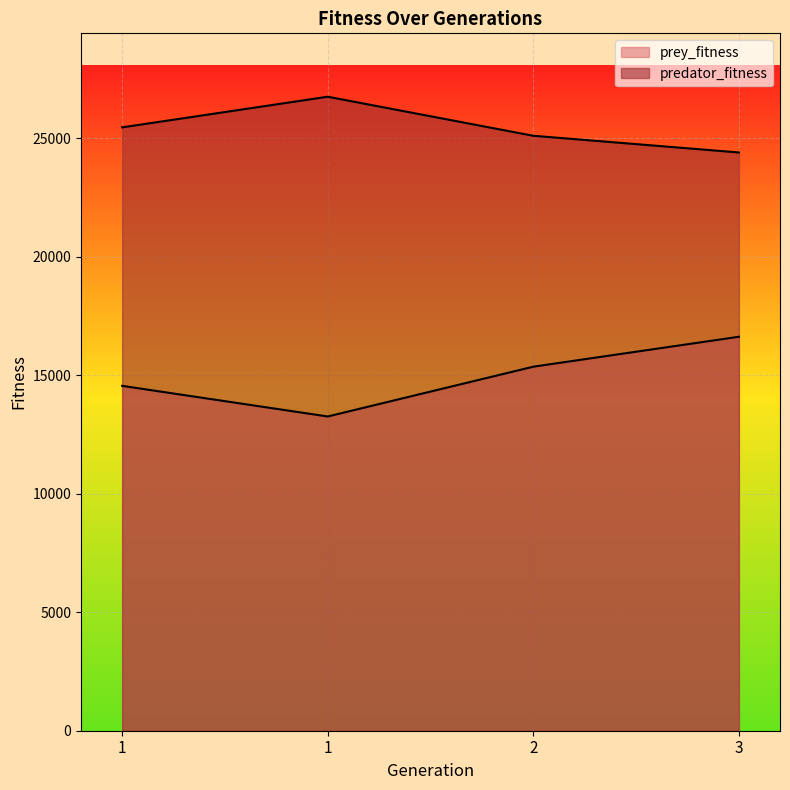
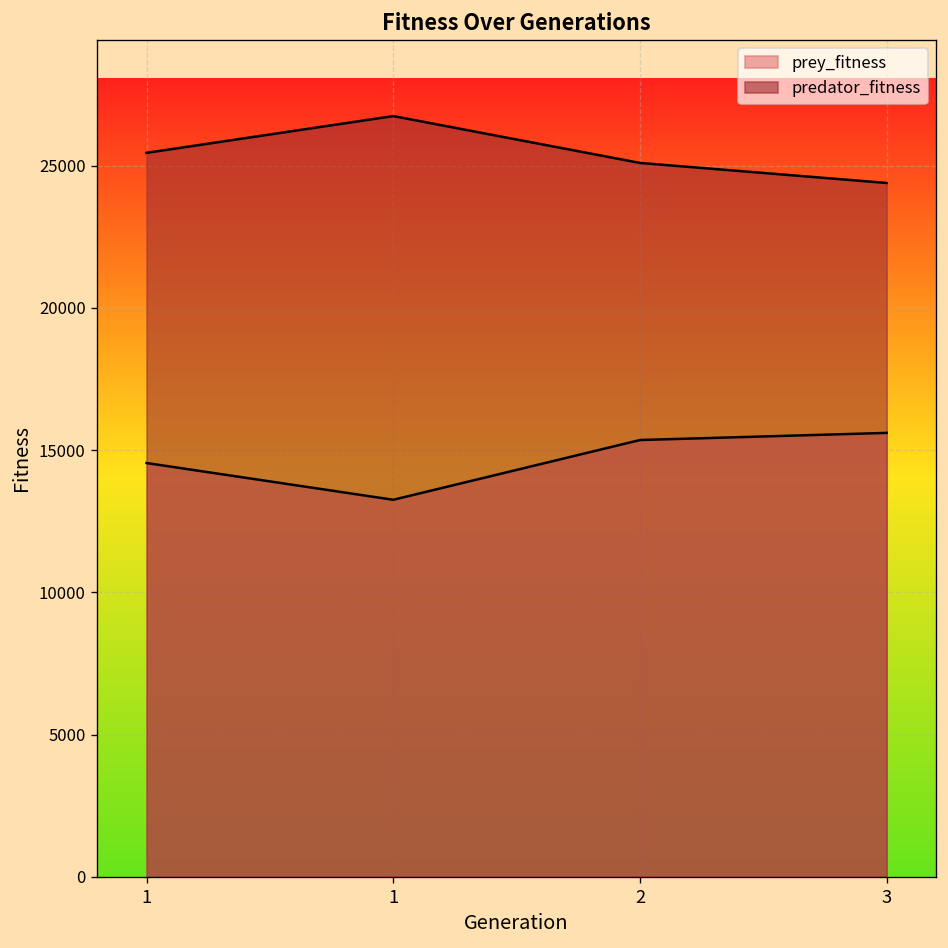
prey_fitness, 3: 16600 -> 15600
